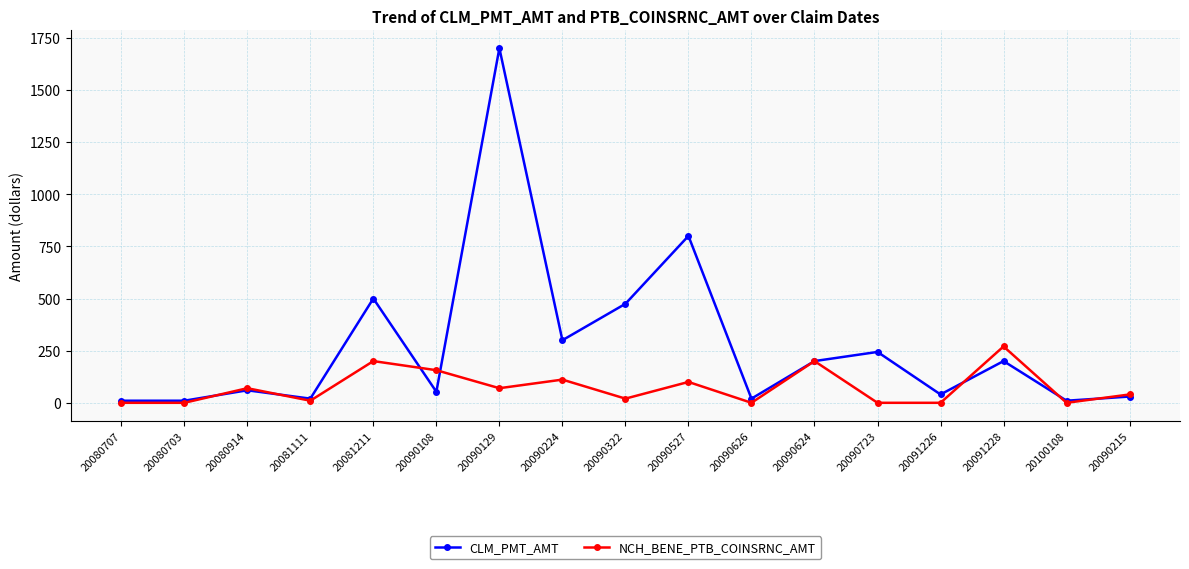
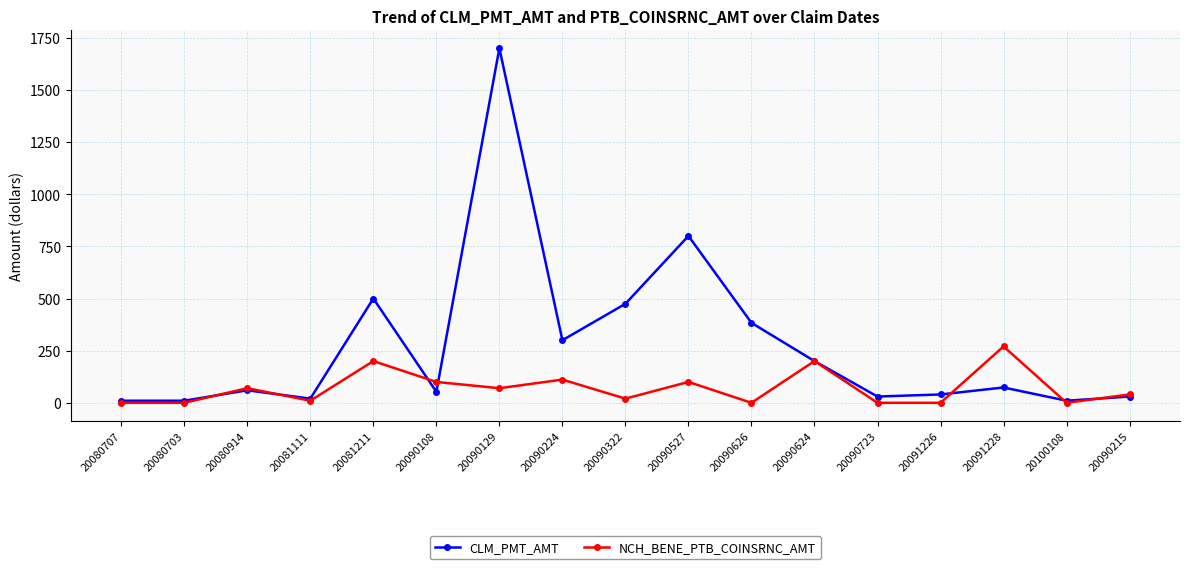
NCH_BENE_PTB_COINSRNC_AMT, 20090108: 160 -> 100
CLM_PMT_AMT, 20090626: 20 -> 380
CLM_PMT_AMT, 20090723: 240 -> 30
CLM_PMT_AMT, 20091228: 200 -> 70
